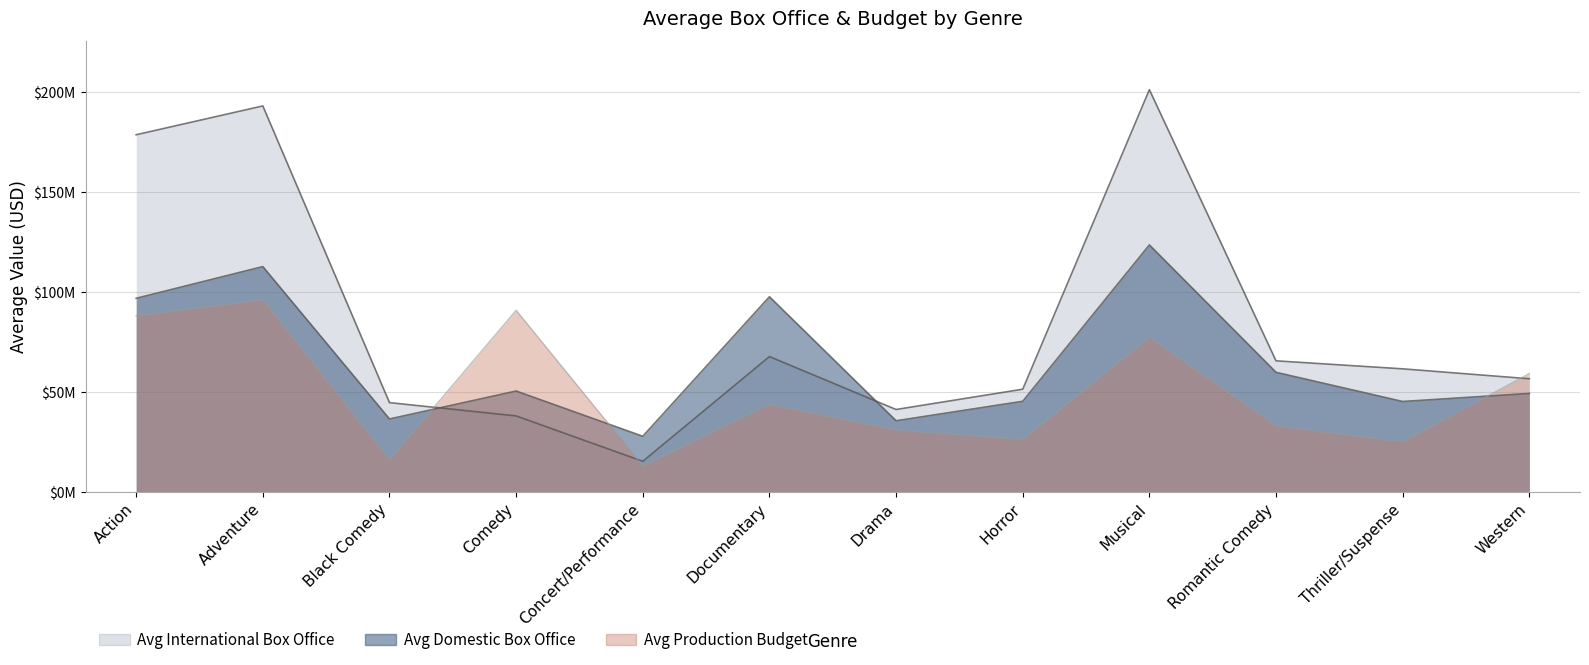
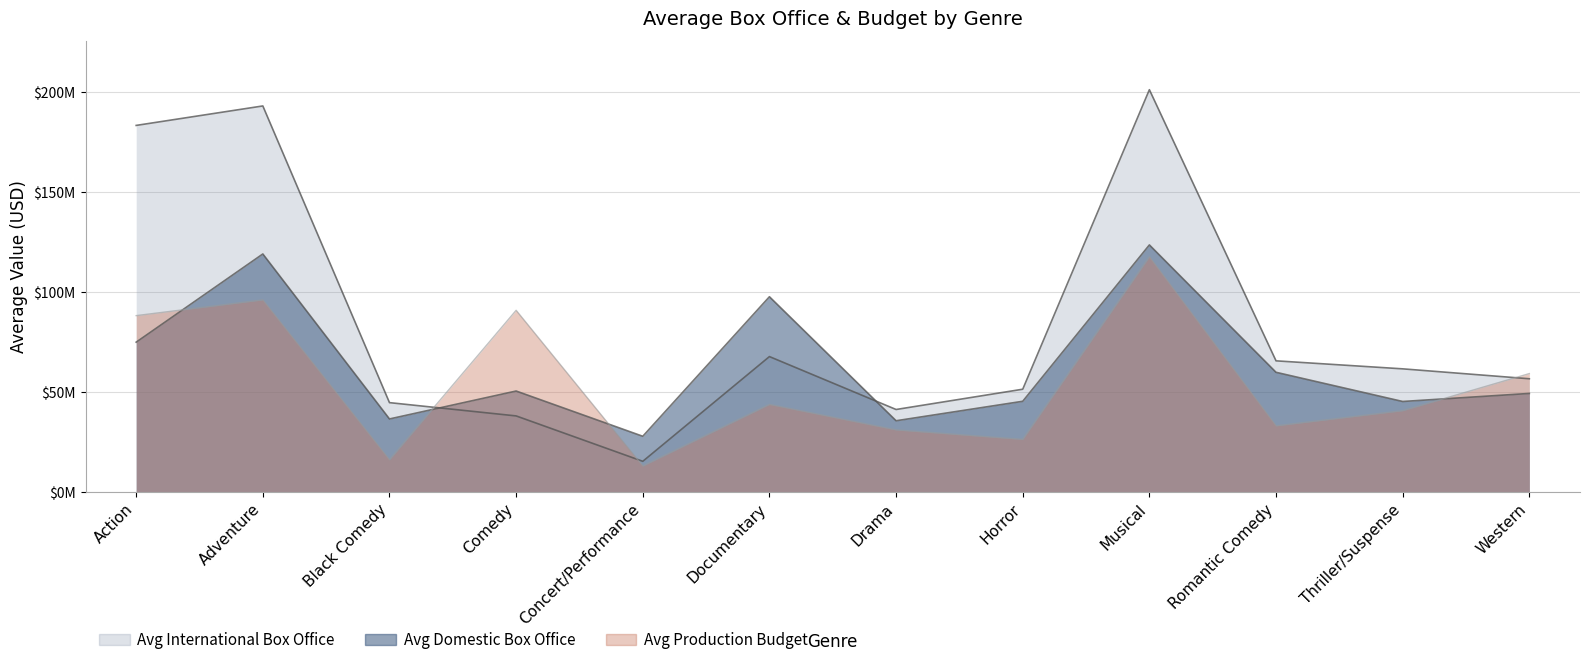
Avg International Box Office, Action: $179000000 -> $183000000
Avg Domestic Box Office, Action: $97000000 -> $75000000
Avg Domestic Box Office, Adventure: $113000000 -> $119000000
Avg Production Budget, Musical: $77000000 -> $118000000
Avg Production Budget, Thriller/Suspense: $25000000 -> $41000000
